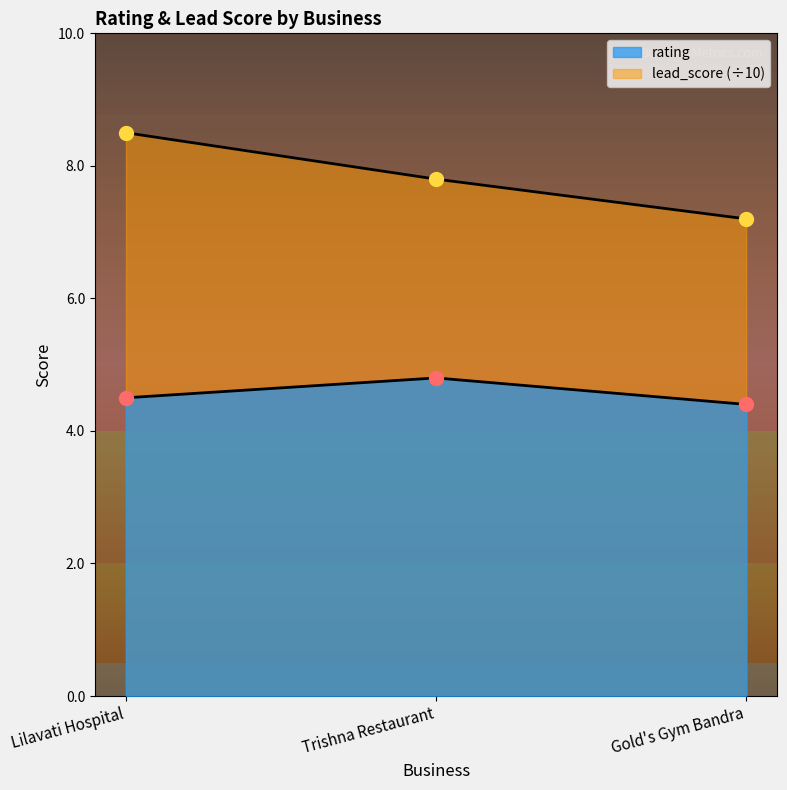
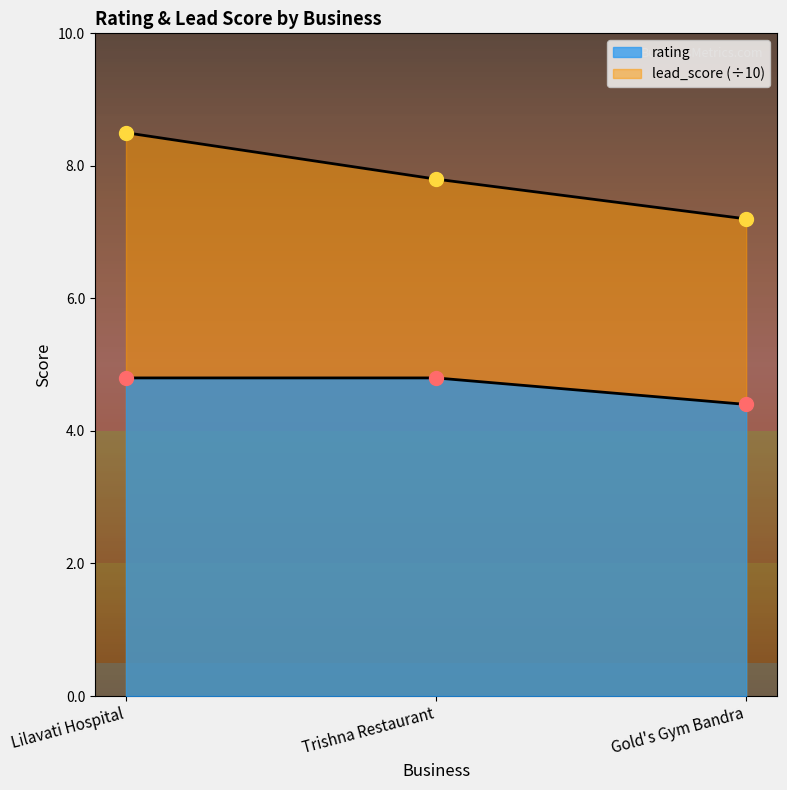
rating, Lilavati Hospital: 4.5 -> 4.8
